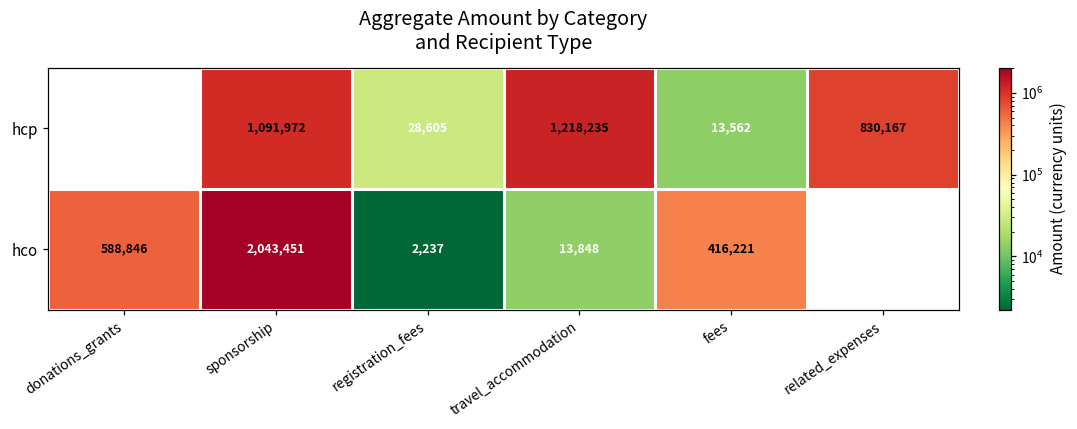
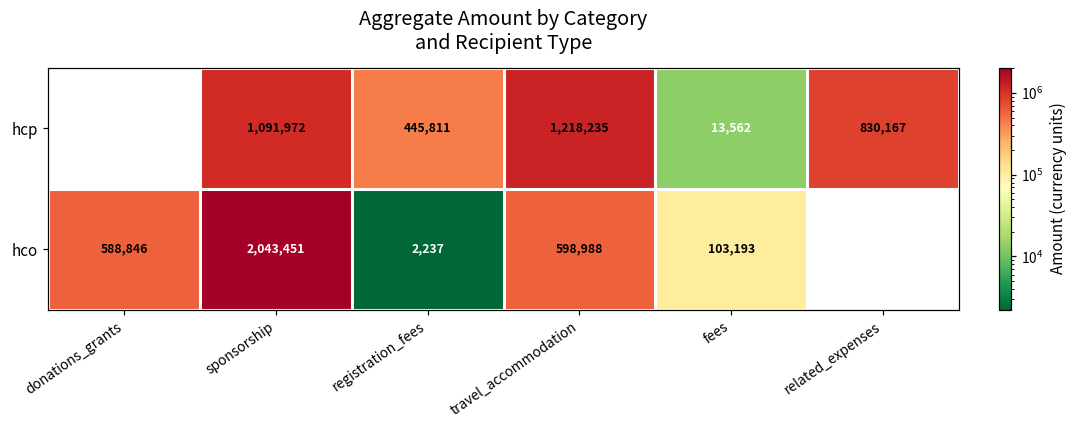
hcp, registration_fees: 28,605 -> 445,811
hco, travel_accommodation: 13,848 -> 598,988
hco, fees: 416,221 -> 103,193
